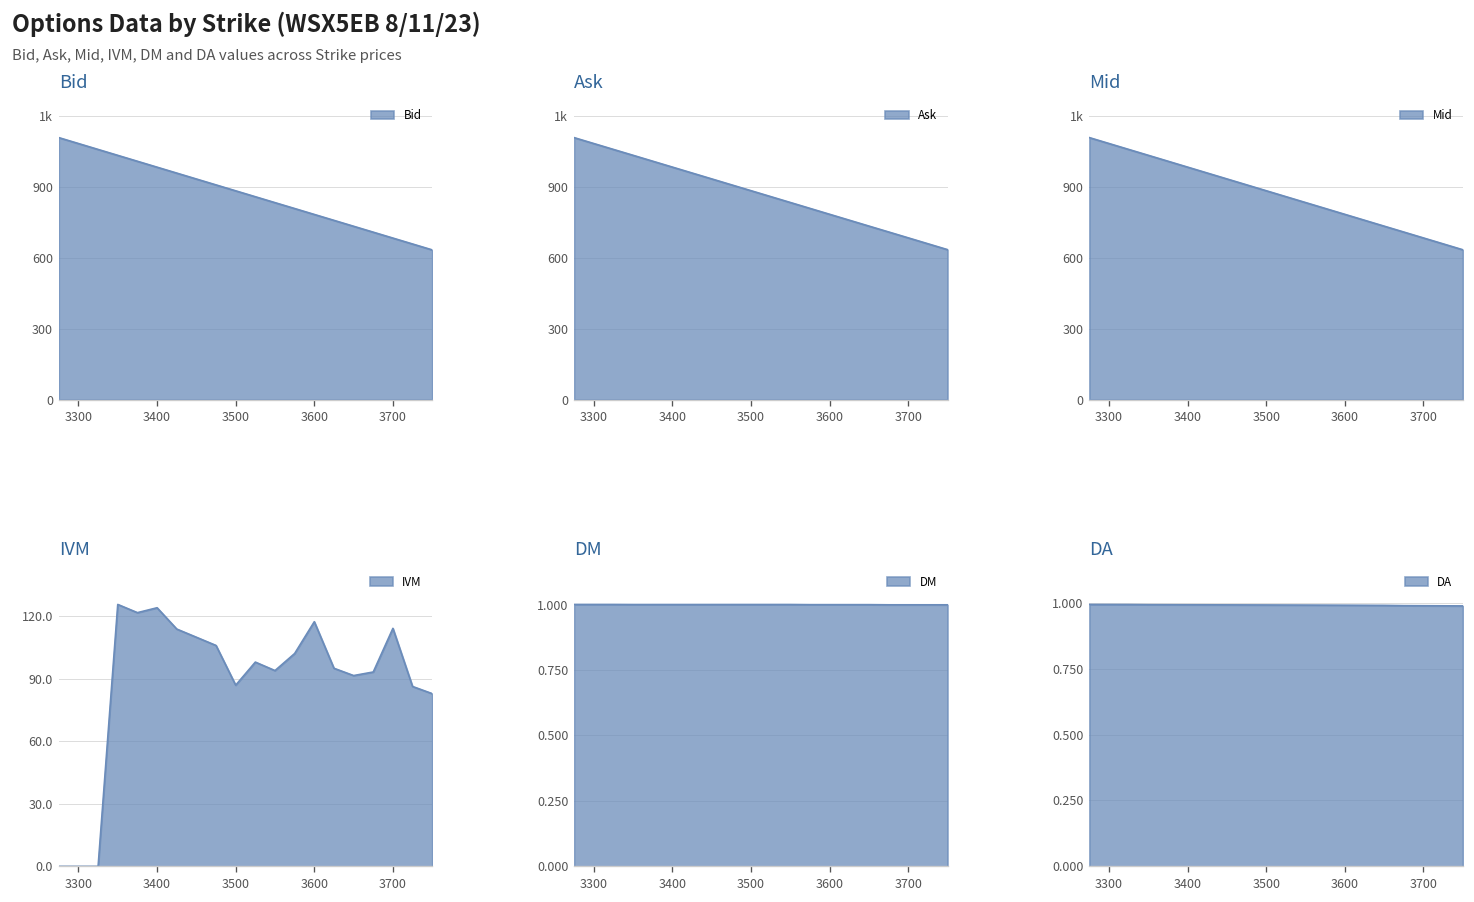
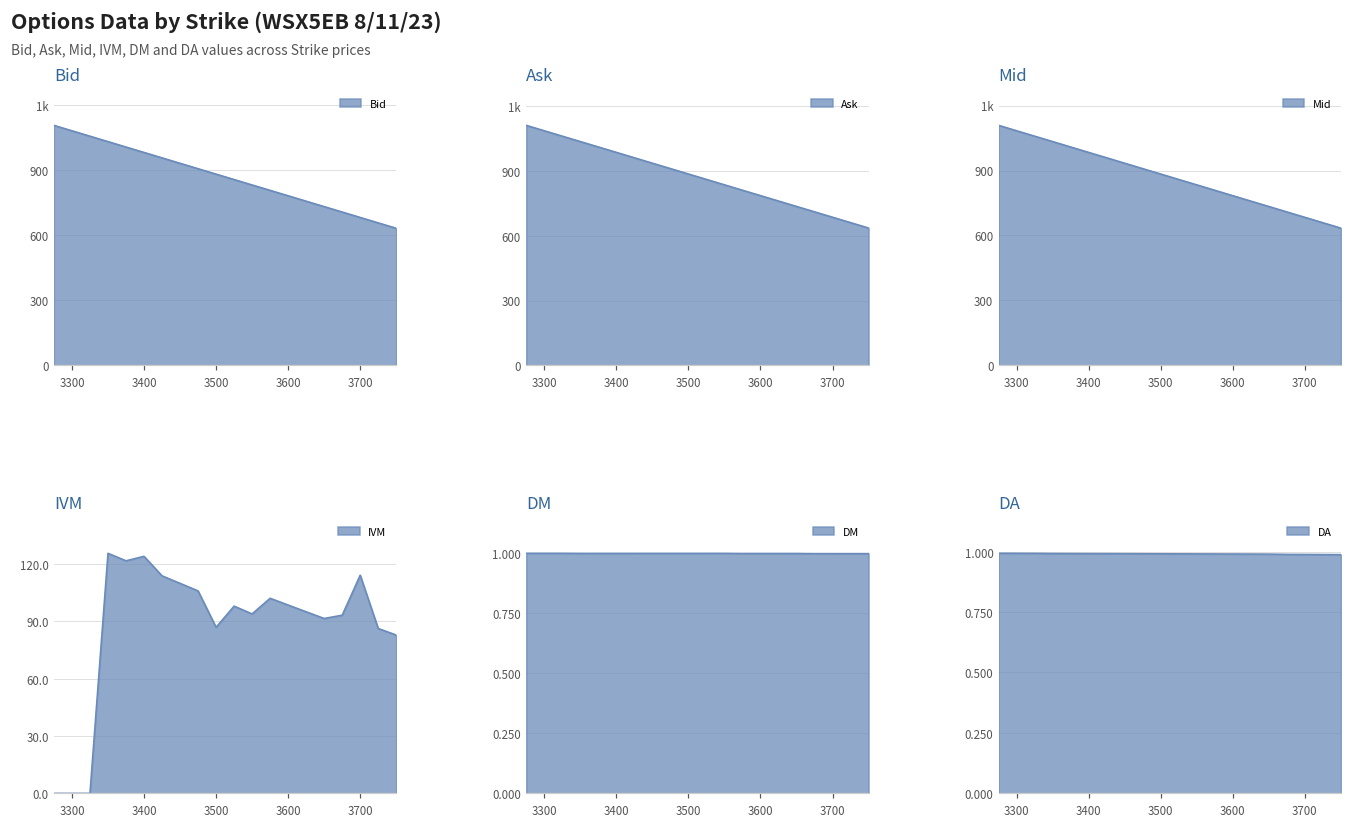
IVM, 3600: 117 -> 99
